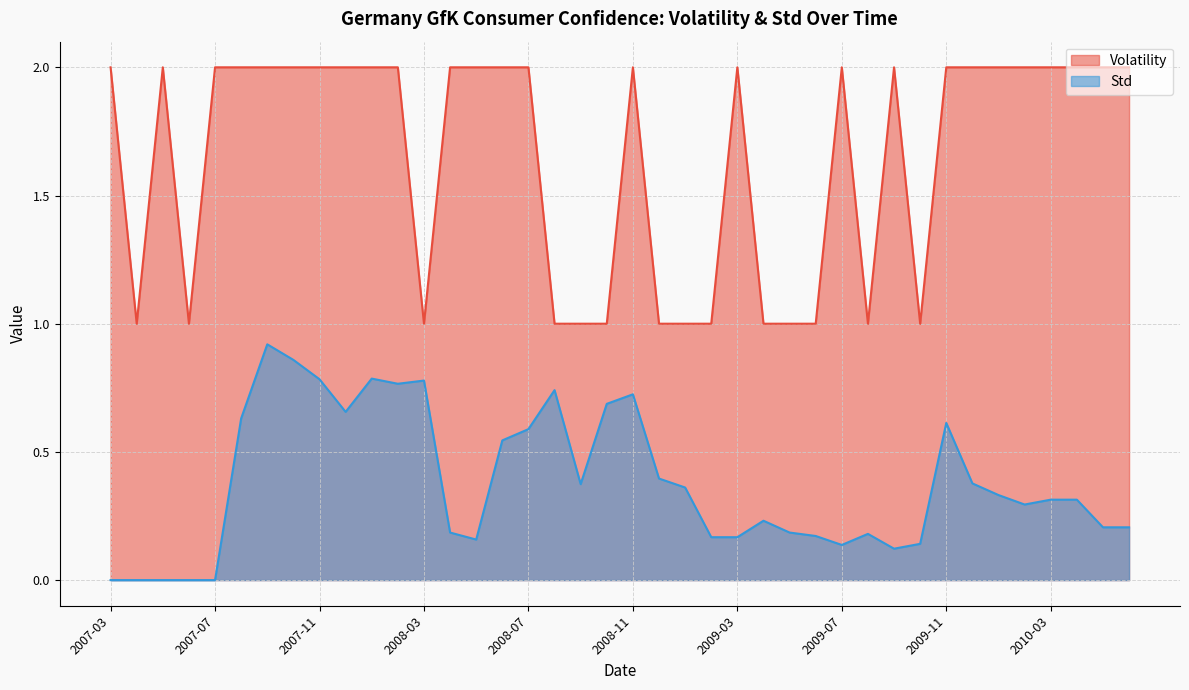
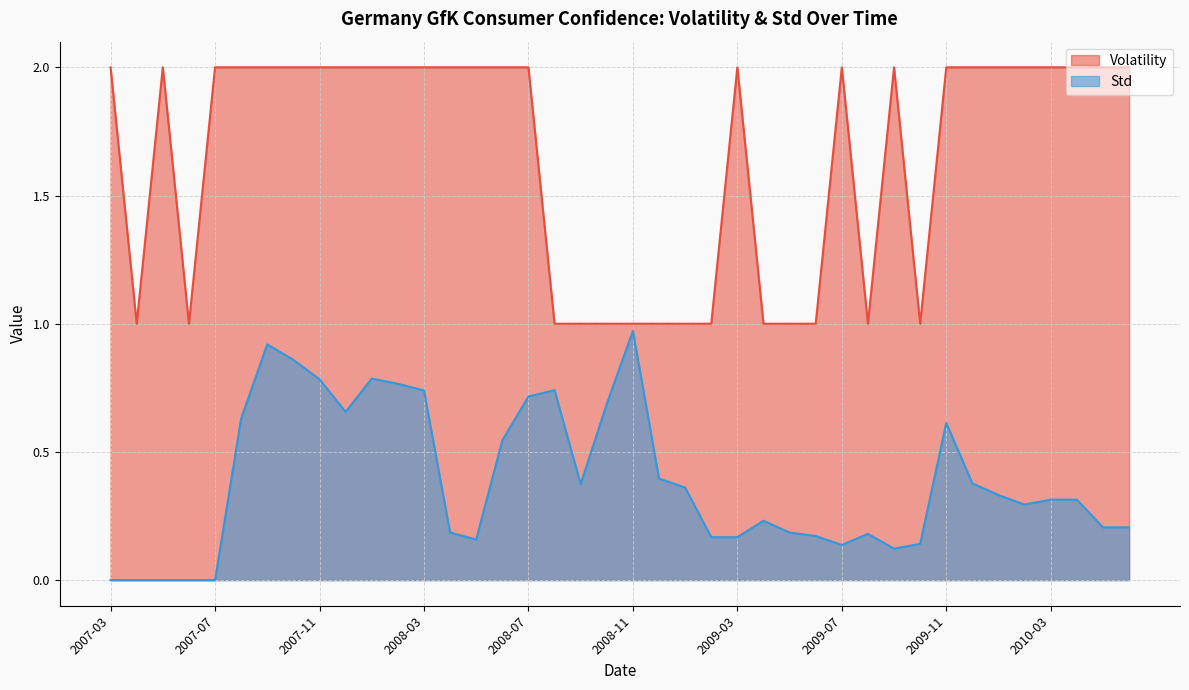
Volatility, 2008-03: 1 -> 2
Std, 2008-03: 0.78 -> 0.74
Std, 2008-07: 0.59 -> 0.72
Volatility, 2008-11: 2 -> 1
Std, 2008-11: 0.72 -> 0.97
